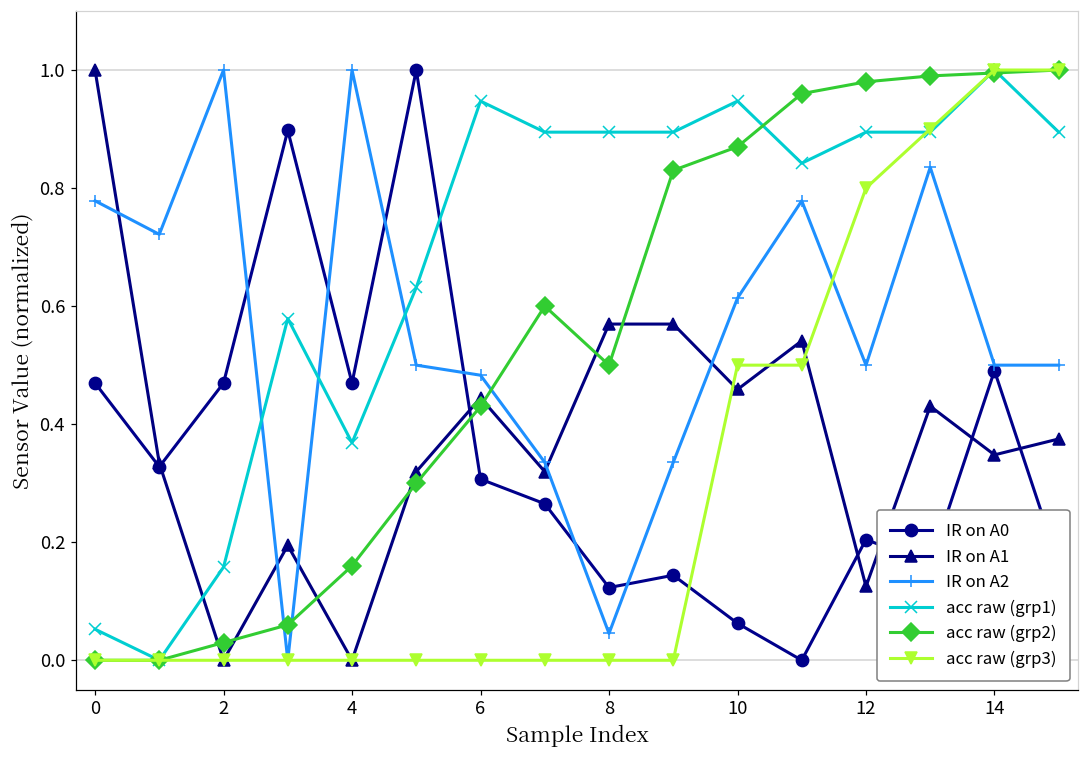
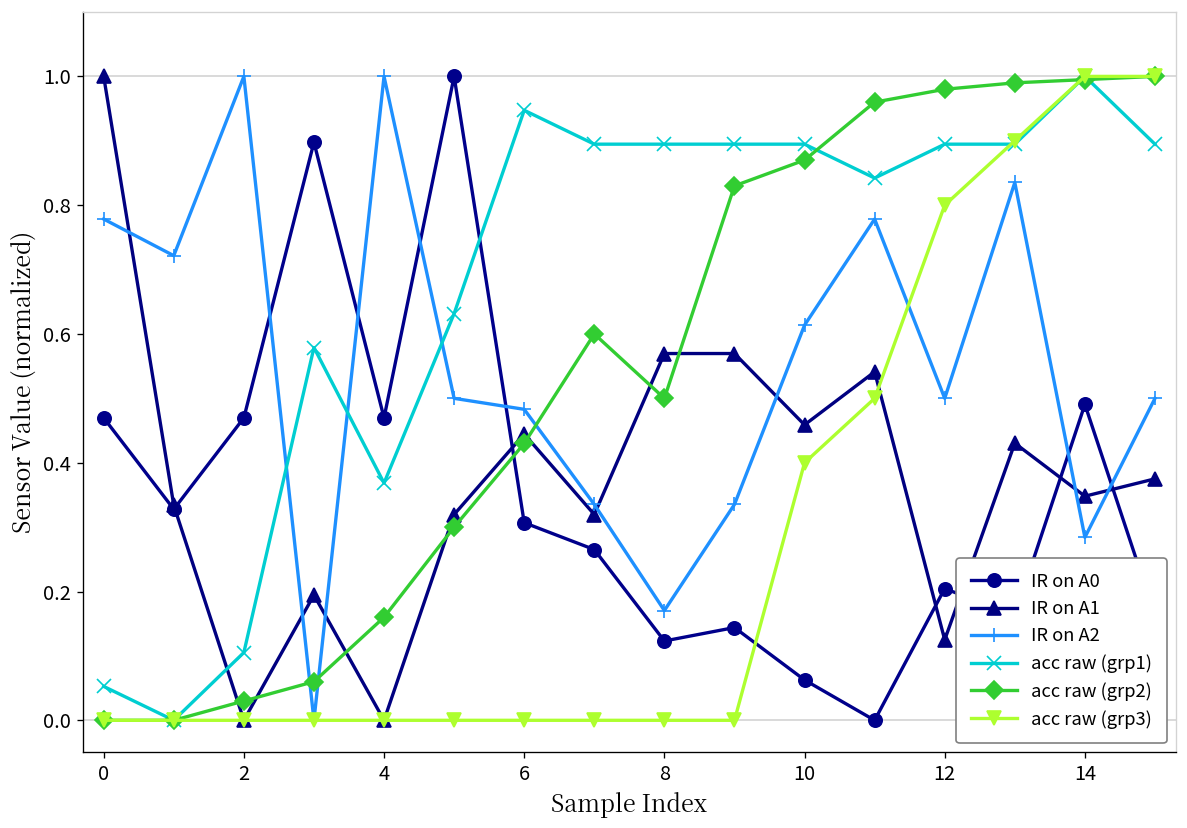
acc raw (grp1), 2: 0.16 -> 0.11
IR on A2, 8: 0.05 -> 0.17
acc raw (grp1), 10: 0.95 -> 0.89
acc raw (grp3), 10: 0.50 -> 0.40
IR on A2, 14: 0.50 -> 0.28
